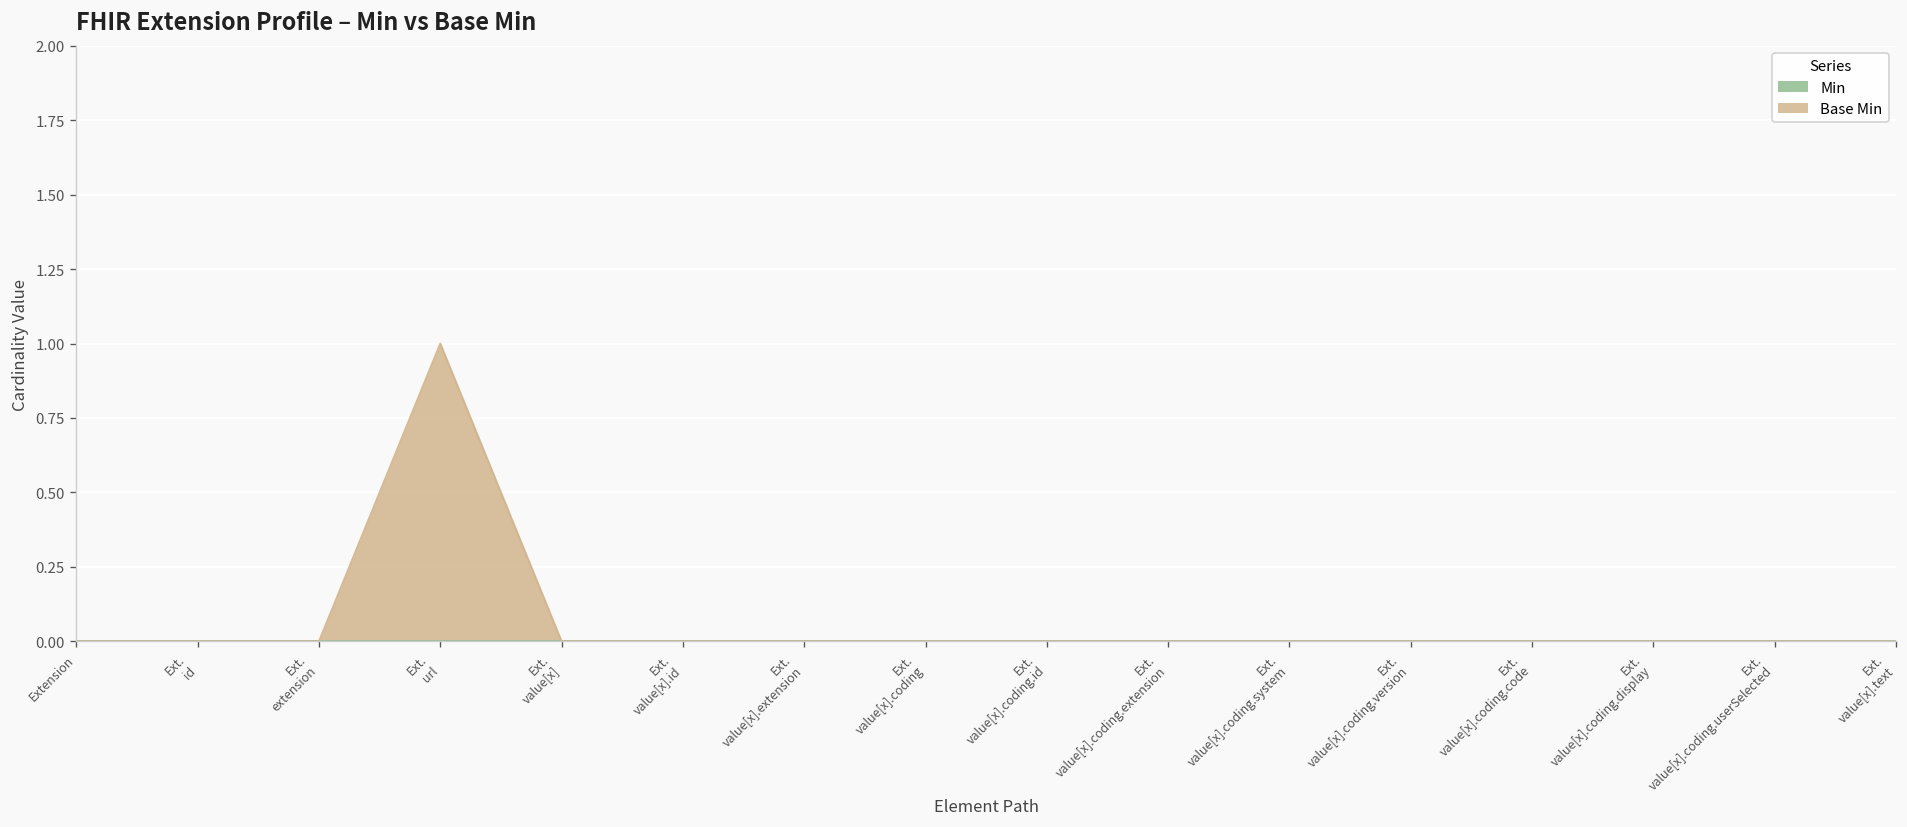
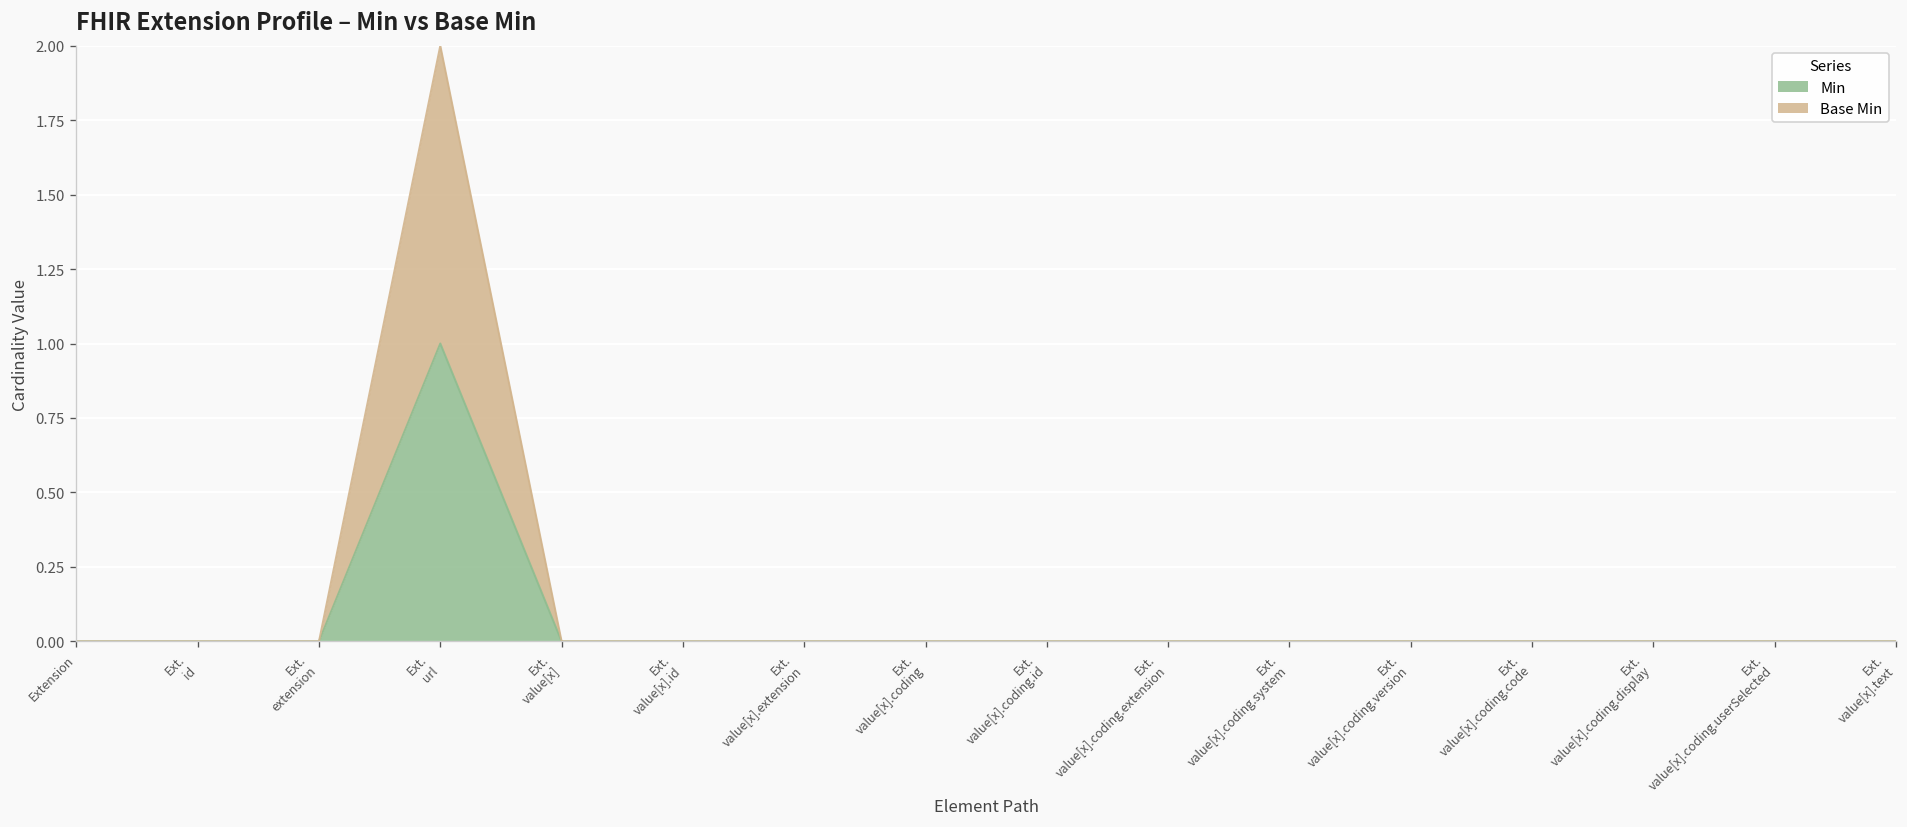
Min, Ext. url: 0 -> 1
